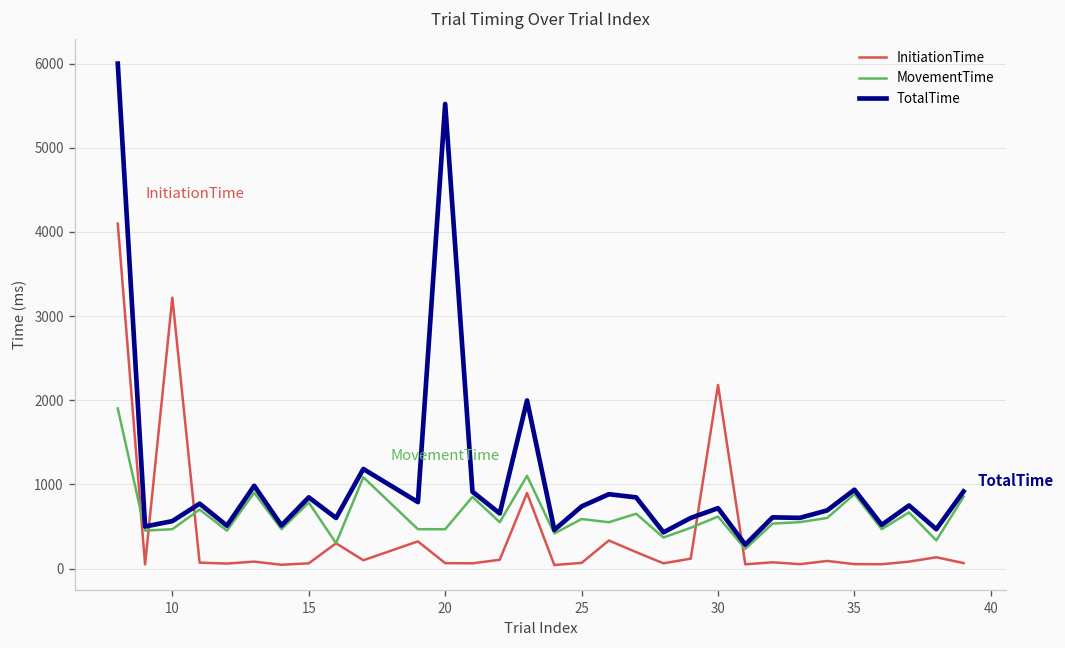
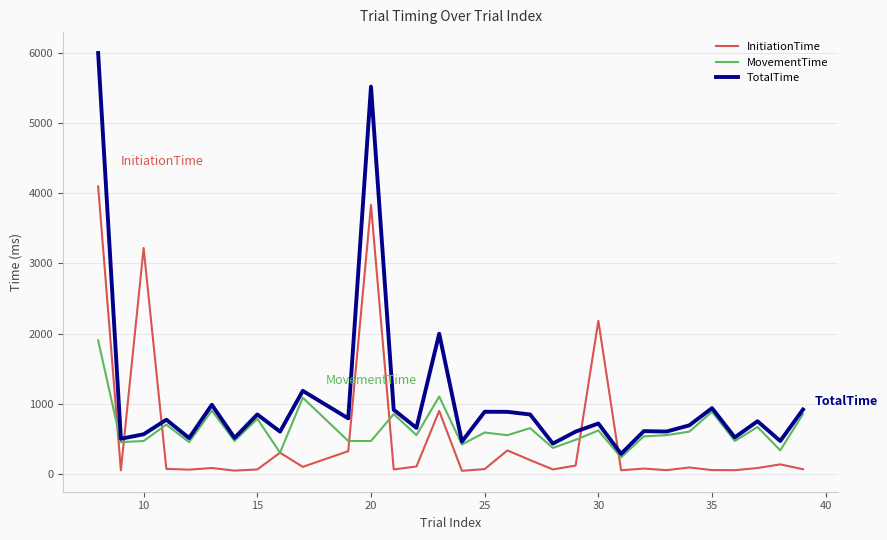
InitiationTime, 20: 100 -> 3800
TotalTime, 25: 700 -> 900
